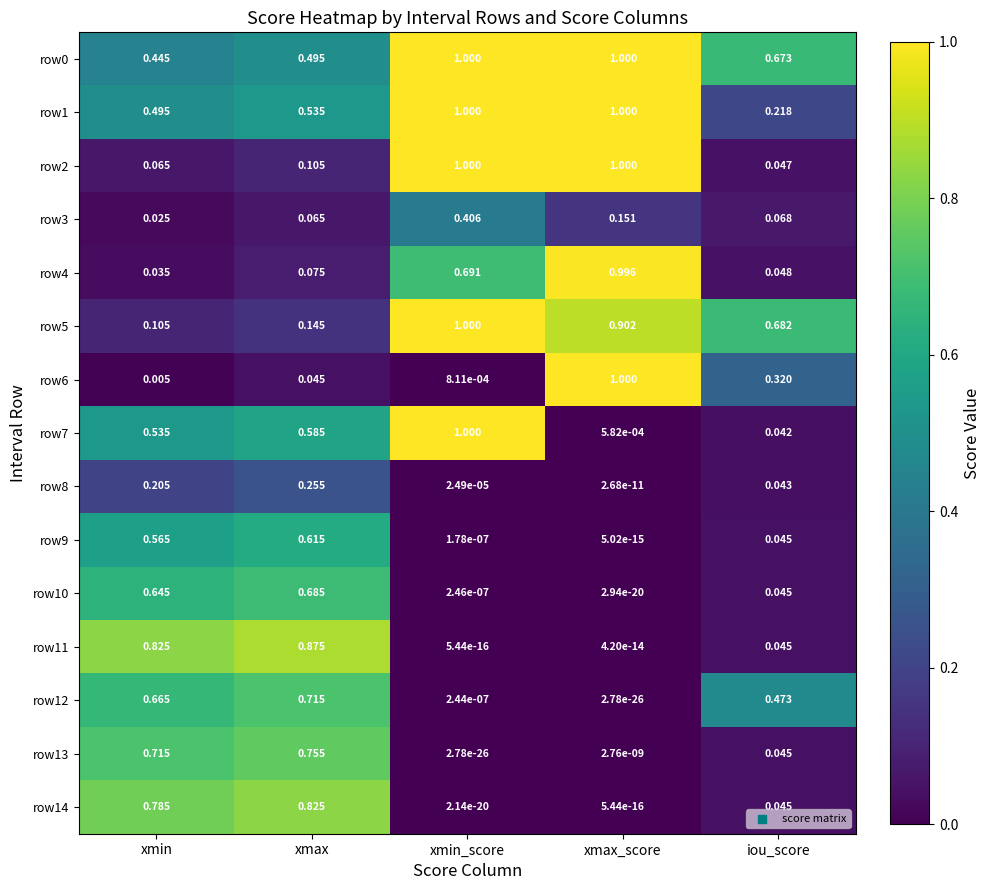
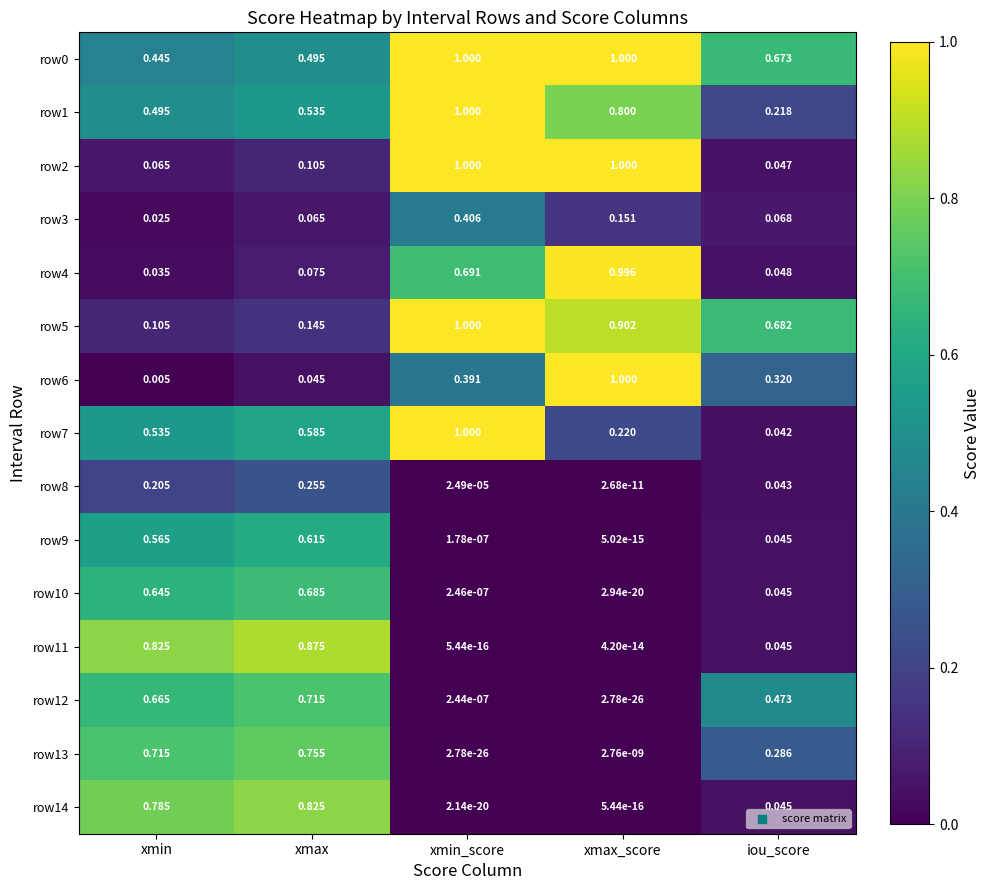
row1, xmax_score: 1.000 -> 0.800
row6, xmin_score: 8.11e-04 -> 0.391
row7, xmax_score: 5.82e-04 -> 0.220
row13, iou_score: 0.045 -> 0.286
